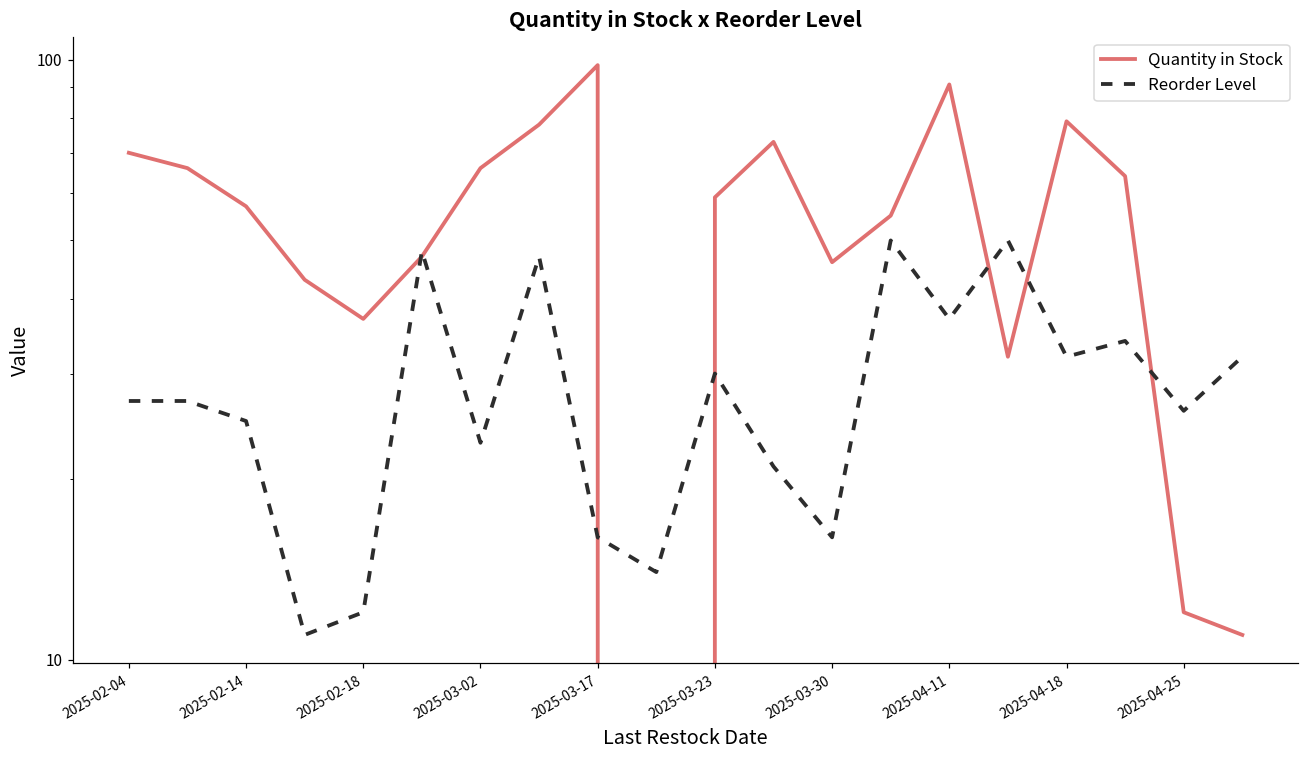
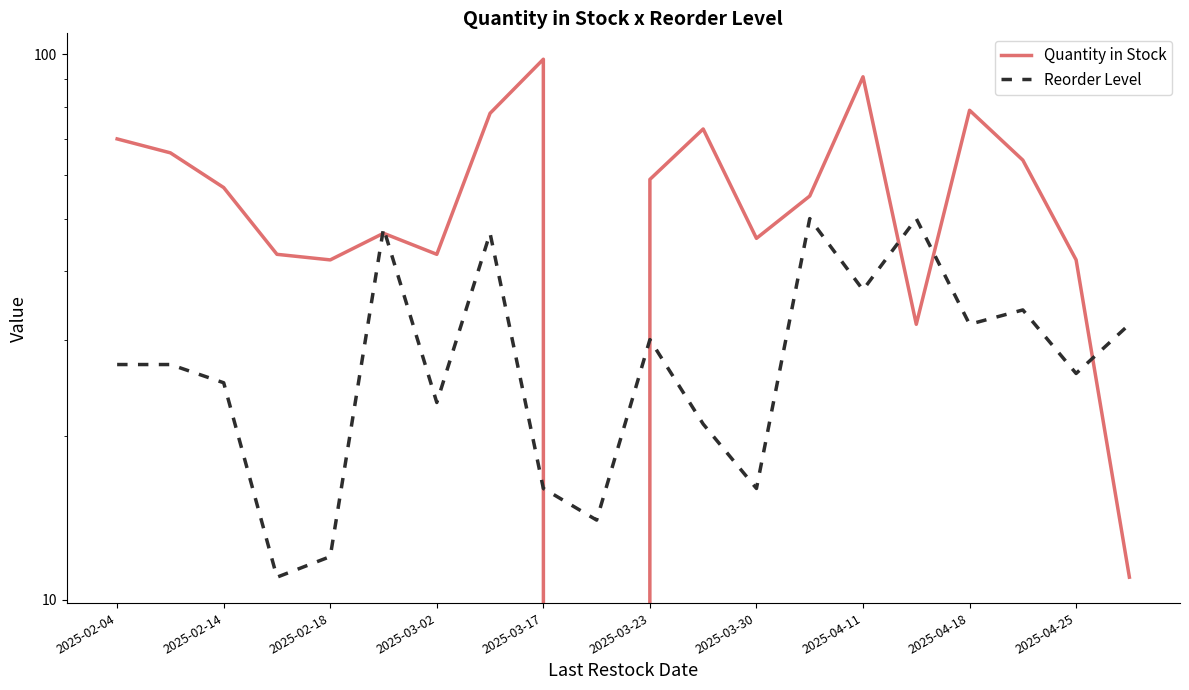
Quantity in Stock, 2025-02-18: 37 -> 42
Quantity in Stock, 2025-03-02: 66 -> 43
Quantity in Stock, 2025-04-25: 12 -> 42
